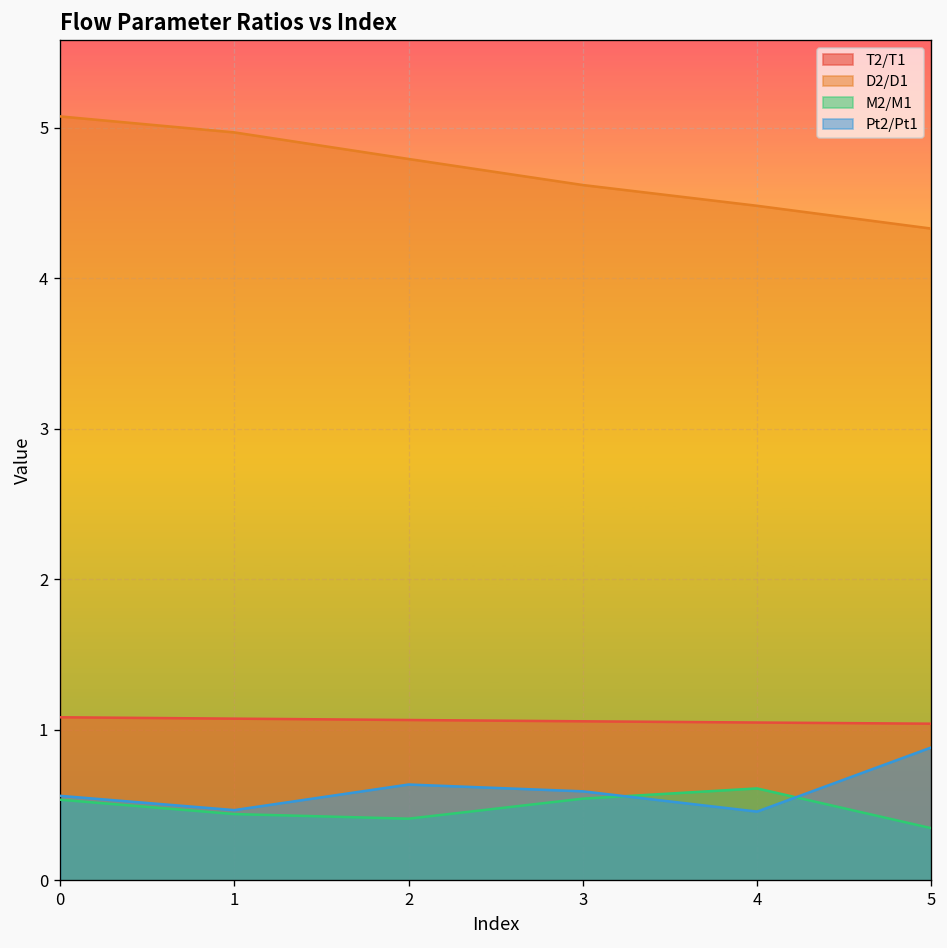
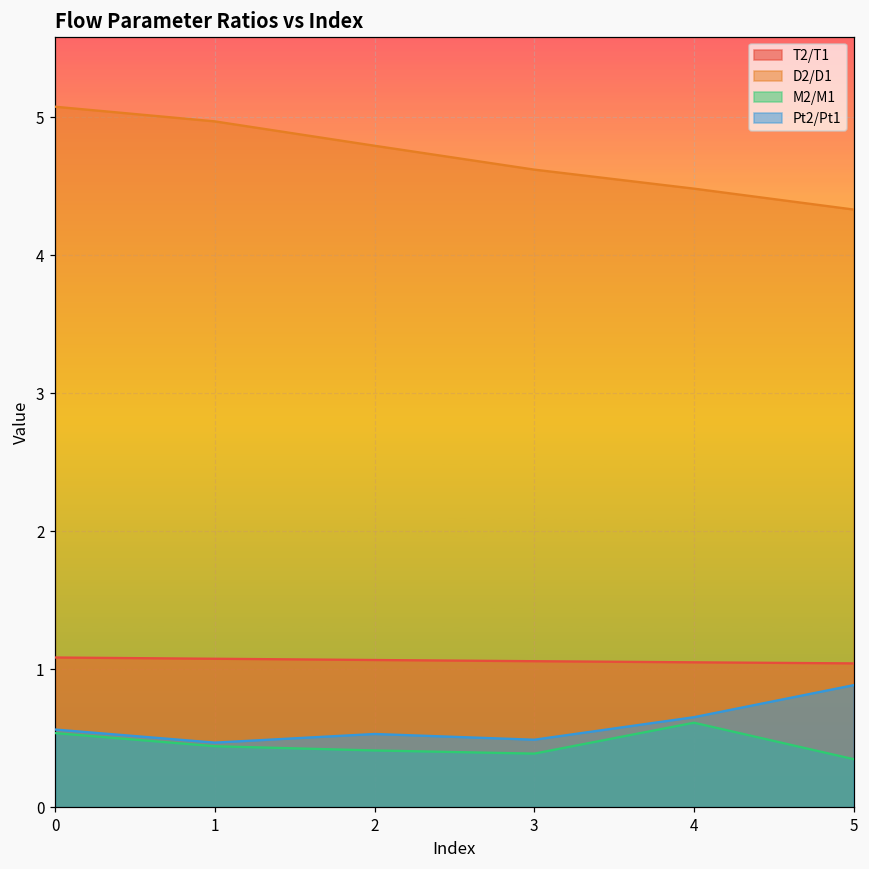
Pt2/Pt1, 2: 0.64 -> 0.53
M2/M1, 3: 0.54 -> 0.39
Pt2/Pt1, 3: 0.59 -> 0.49
Pt2/Pt1, 4: 0.46 -> 0.65
